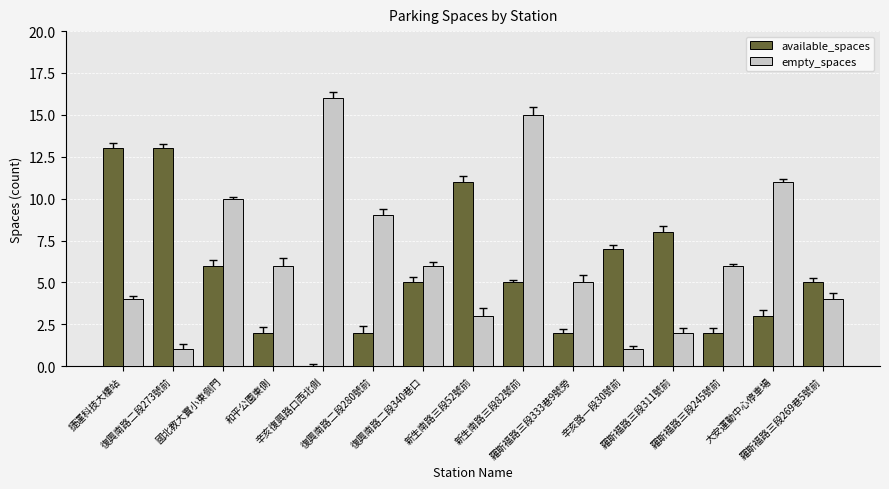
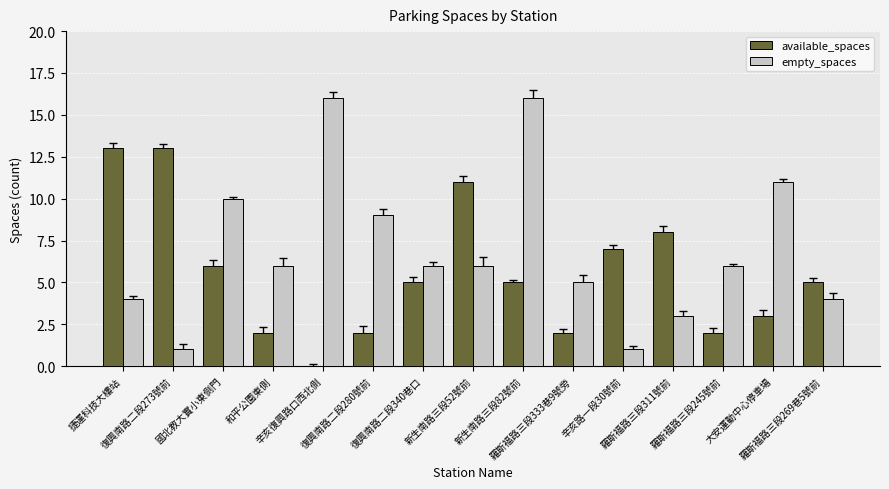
empty_spaces, 新生南路三段52號前: 3 -> 6
empty_spaces, 新生南路三段82號前: 15 -> 16
empty_spaces, 羅斯福路三段311號前: 2 -> 3
